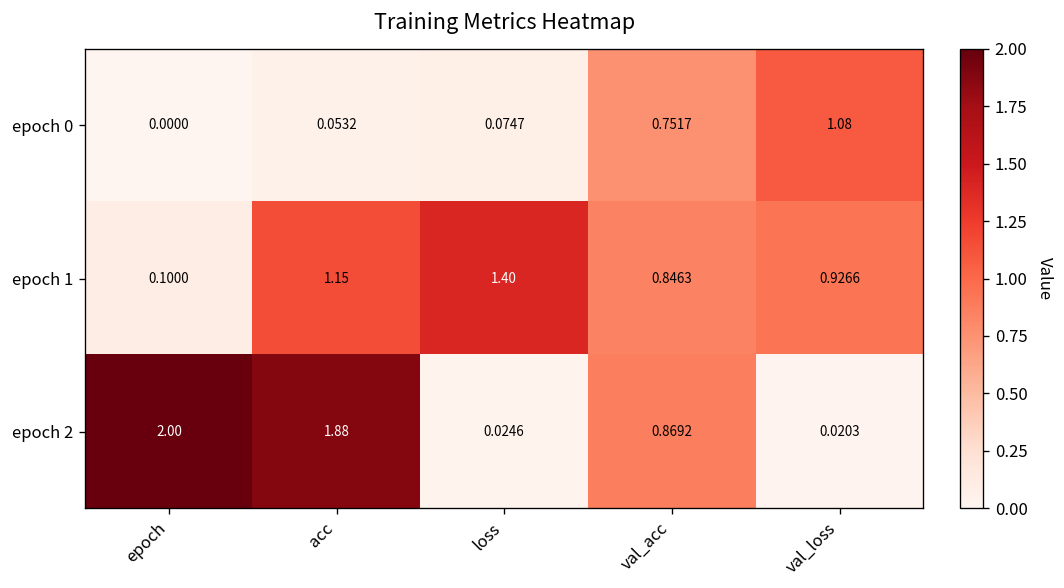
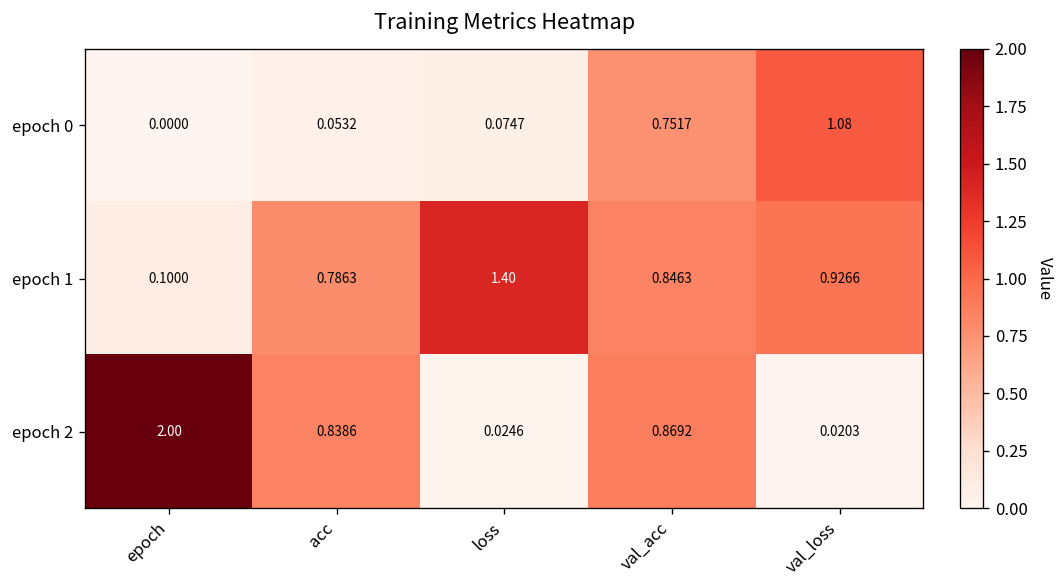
epoch 1, acc: 1.15 -> 0.7863
epoch 2, acc: 1.88 -> 0.8386
